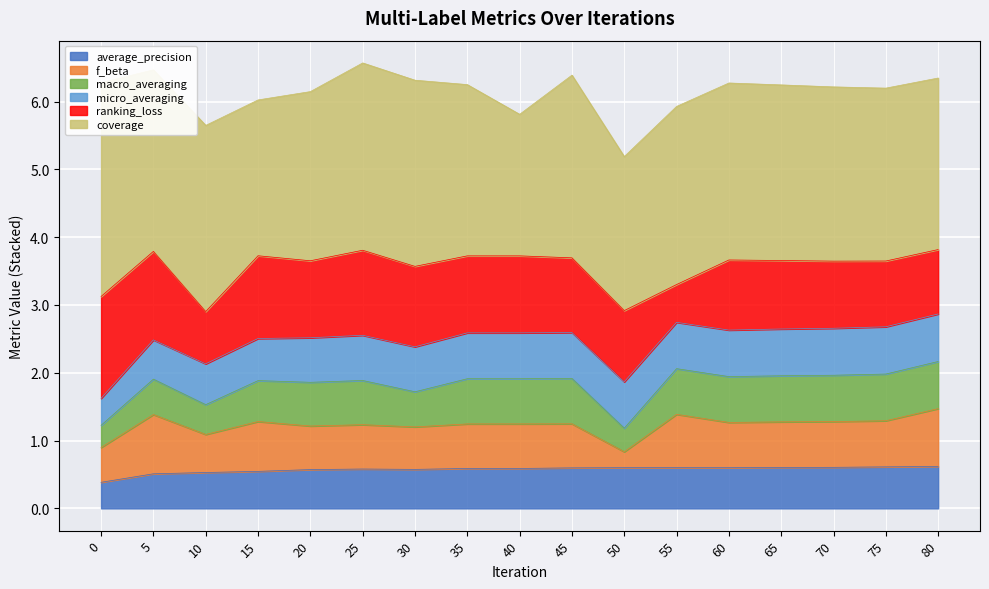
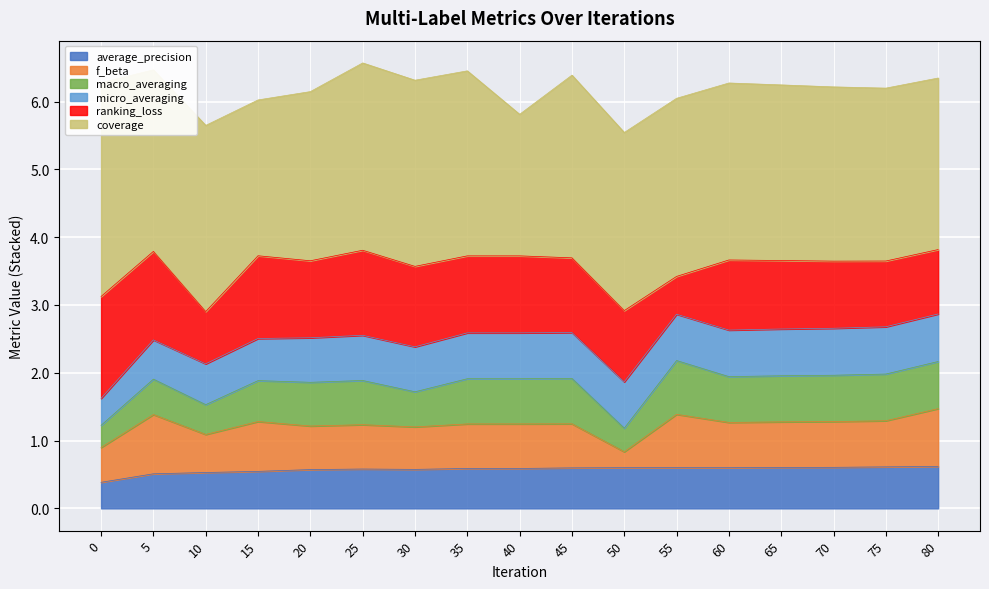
coverage, 35: 2.5 -> 2.7
coverage, 50: 2.3 -> 2.6
macro_averaging, 55: 0.7 -> 0.8
